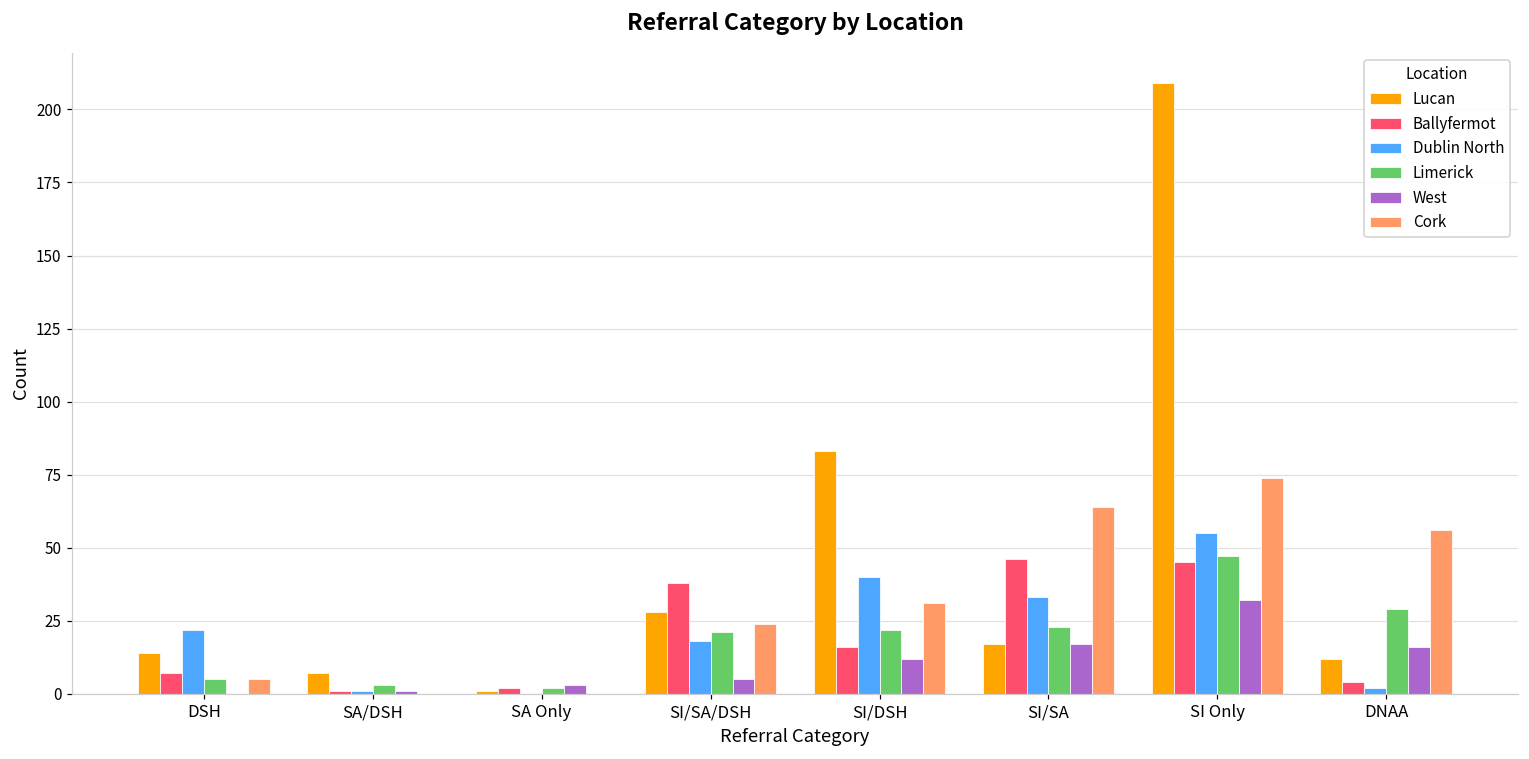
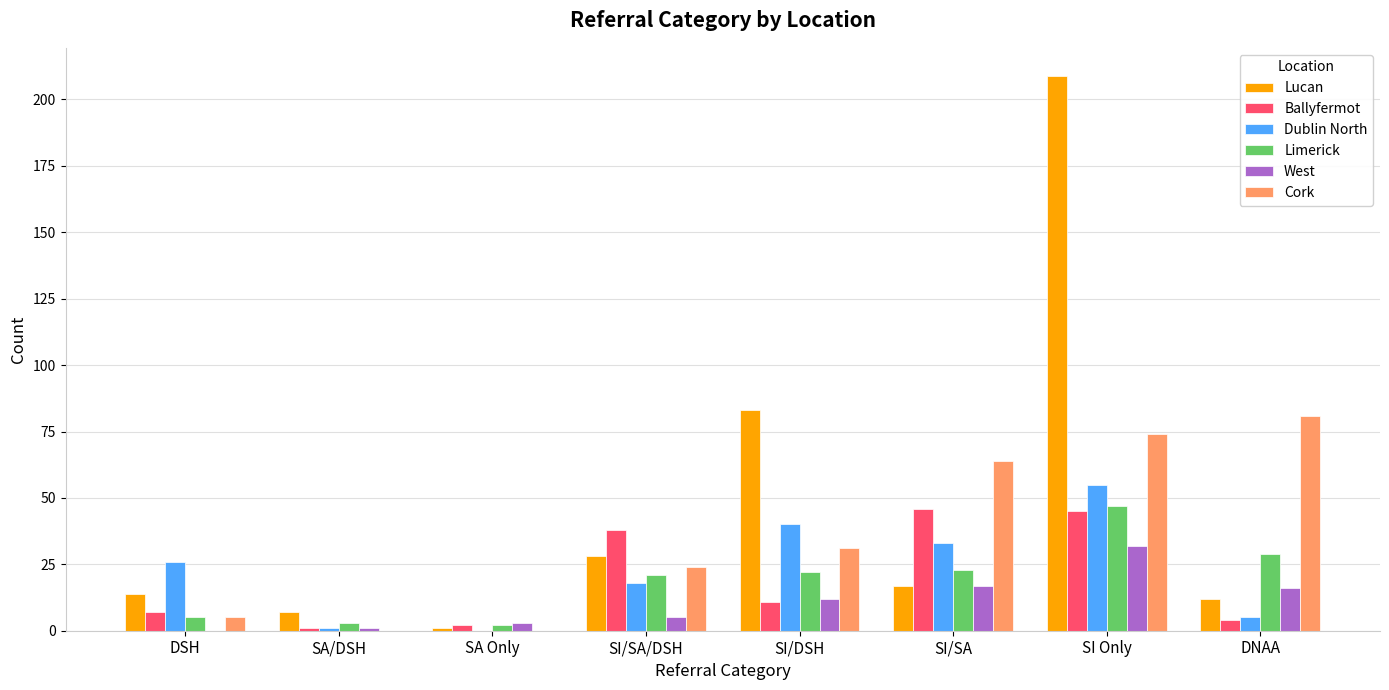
Dublin North, DSH: 22 -> 26
Ballyfermot, SI/DSH: 16 -> 11
Dublin North, DNAA: 2 -> 5
Cork, DNAA: 56 -> 81
